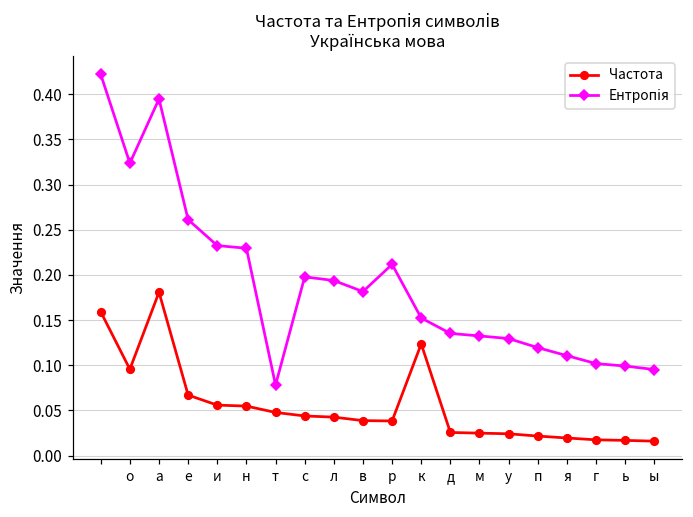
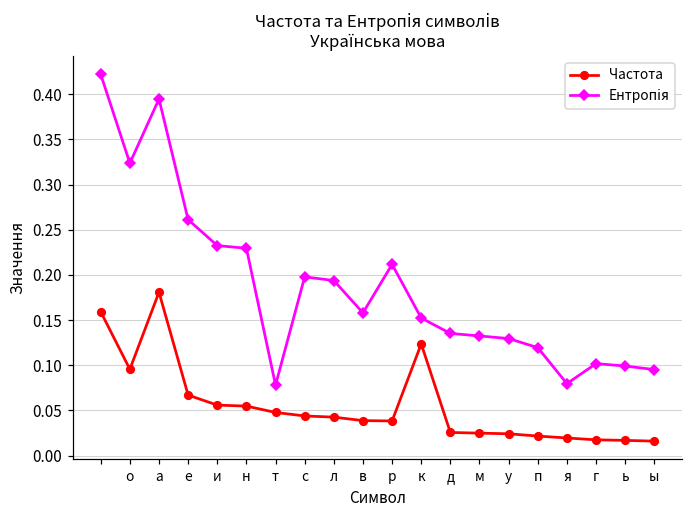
Ентропія, в: 0.18 -> 0.16
Ентропія, я: 0.11 -> 0.08
